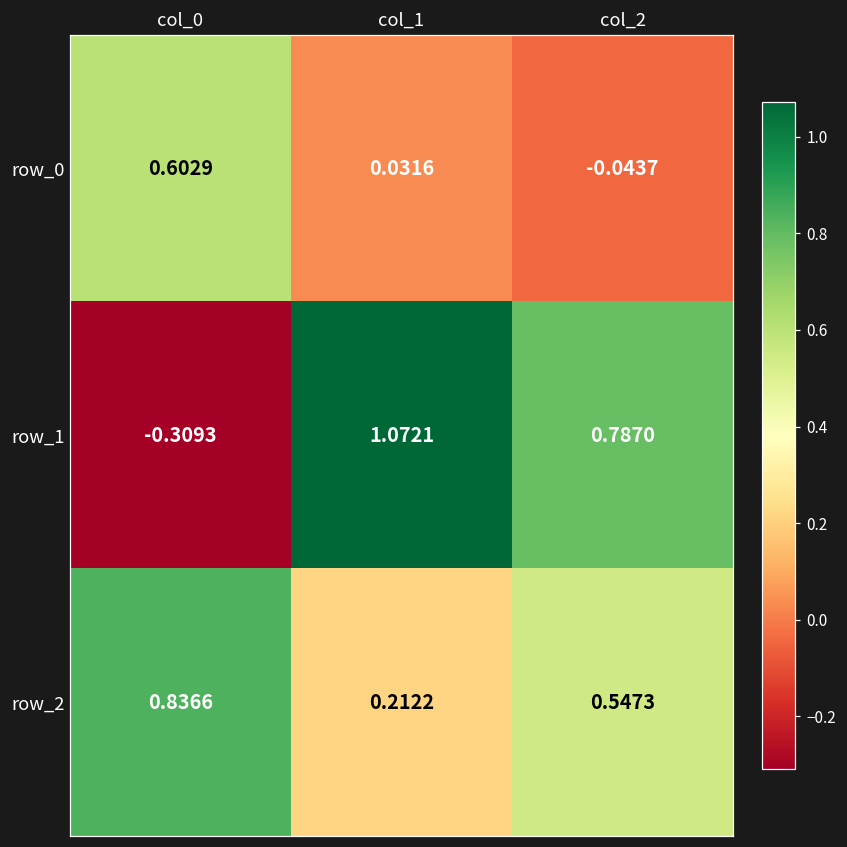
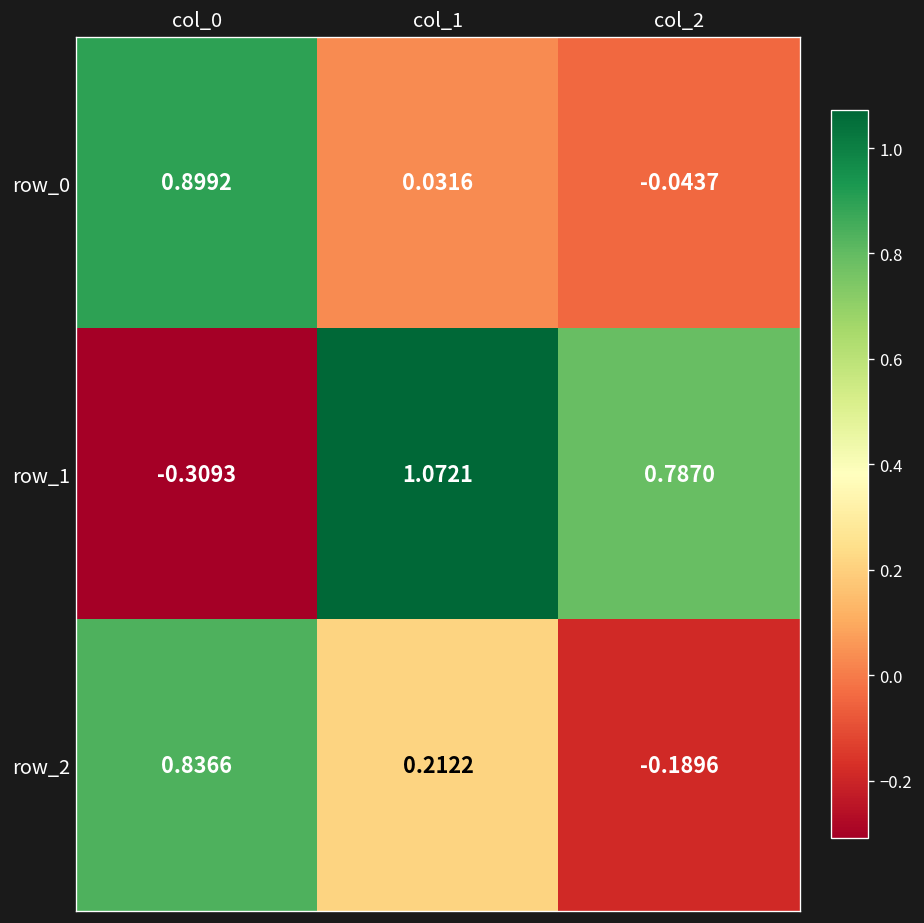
row_0, col_0: 0.6029 -> 0.8992
row_2, col_2: 0.5473 -> -0.1896
